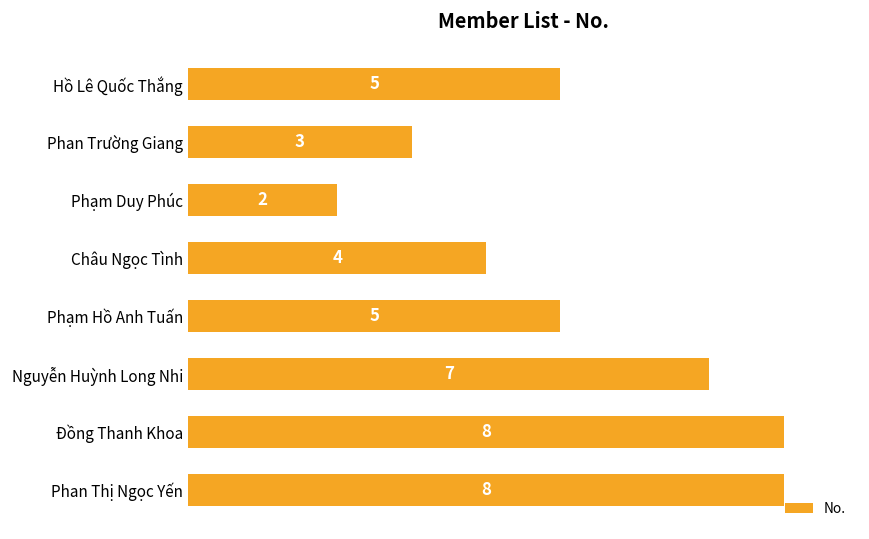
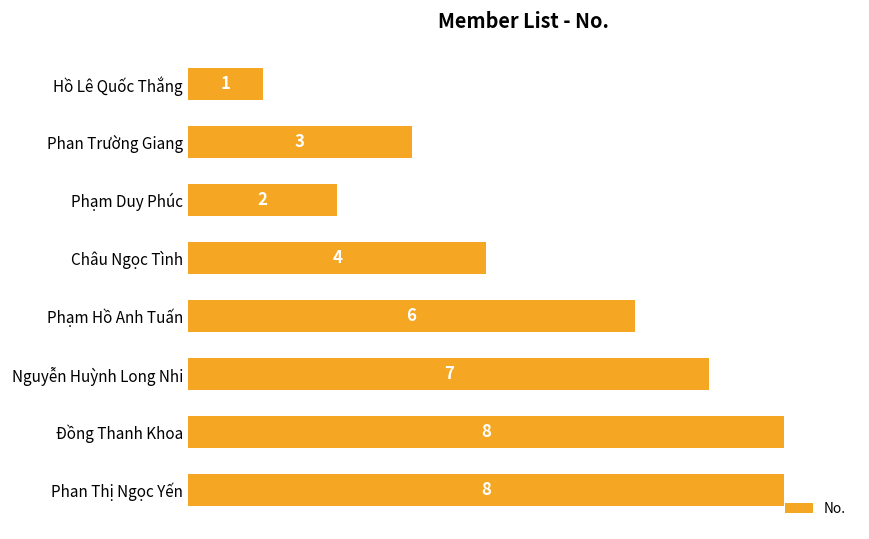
Hồ Lê Quốc Thắng: 5 -> 1
Phạm Hồ Anh Tuấn: 5 -> 6
